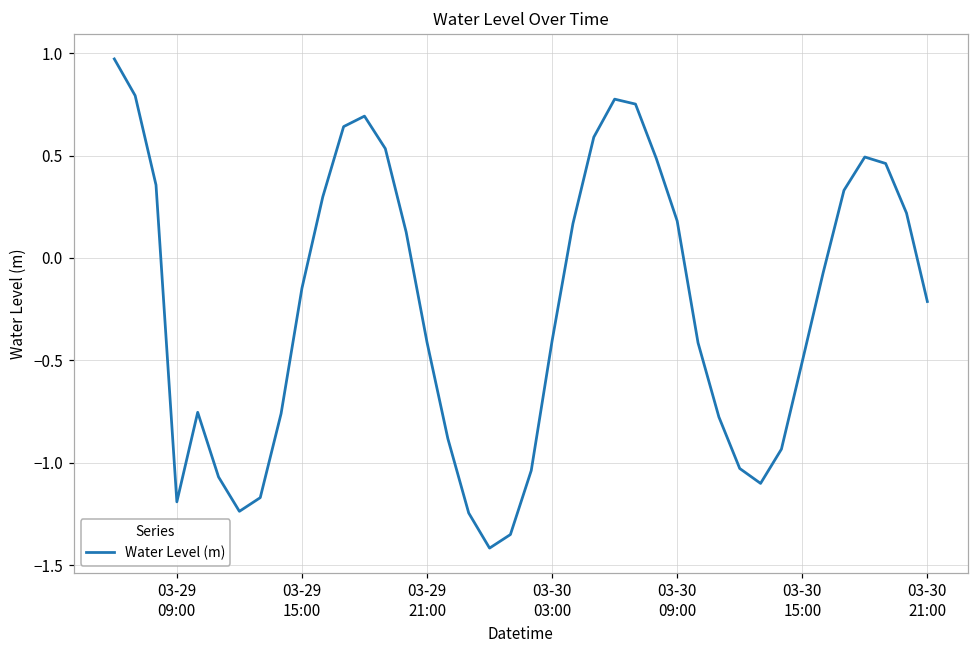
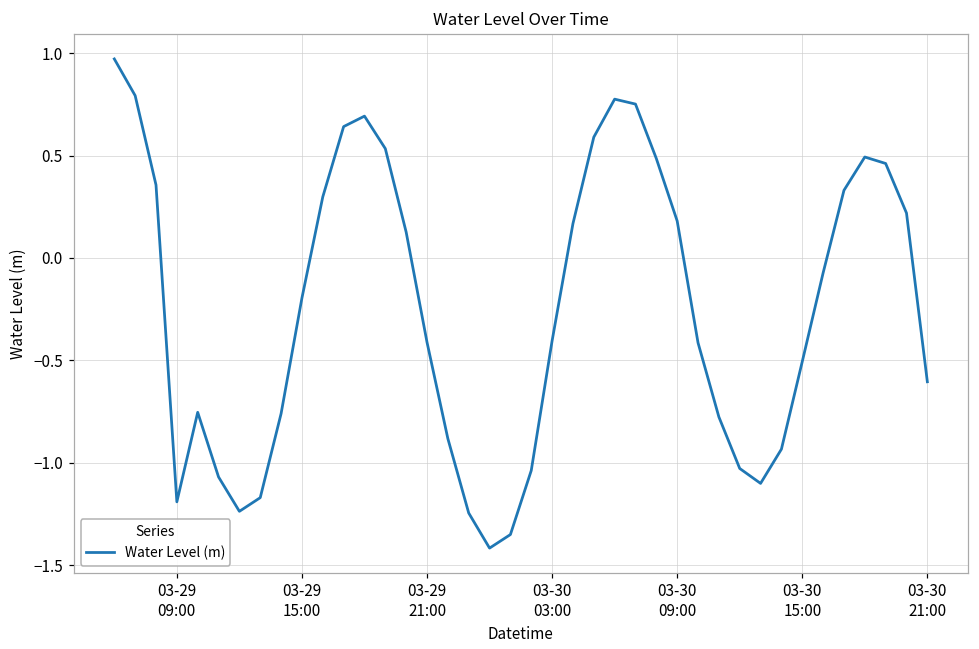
03-29 15:00: -0.15 -> -0.20
03-30 21:00: -0.21 -> -0.61
